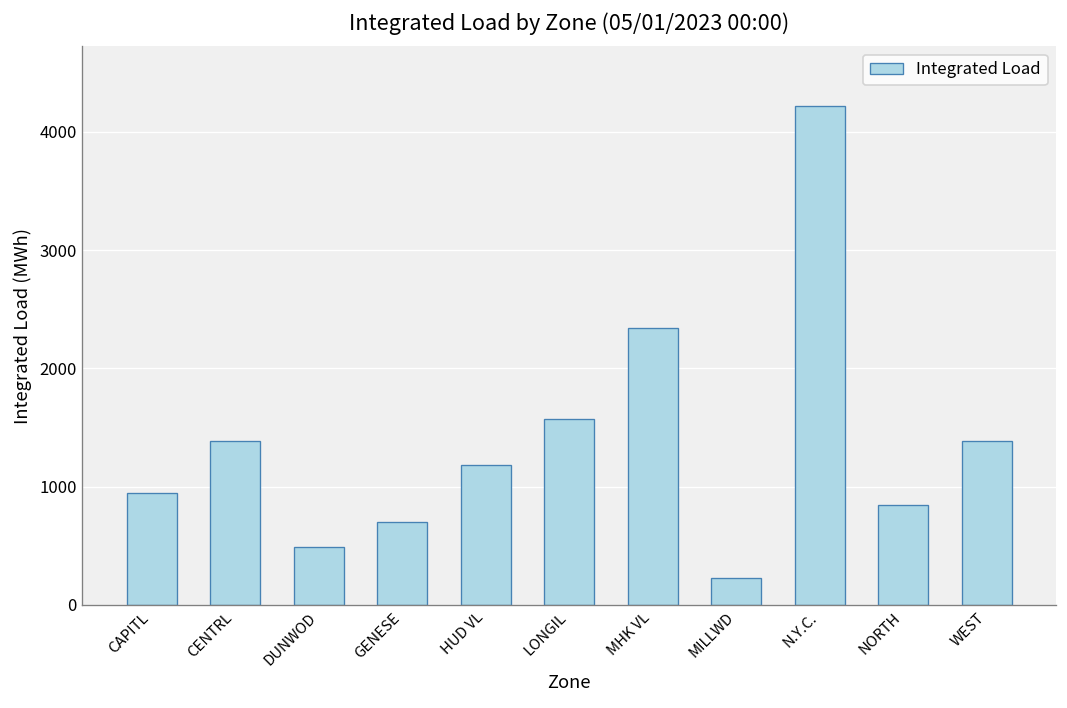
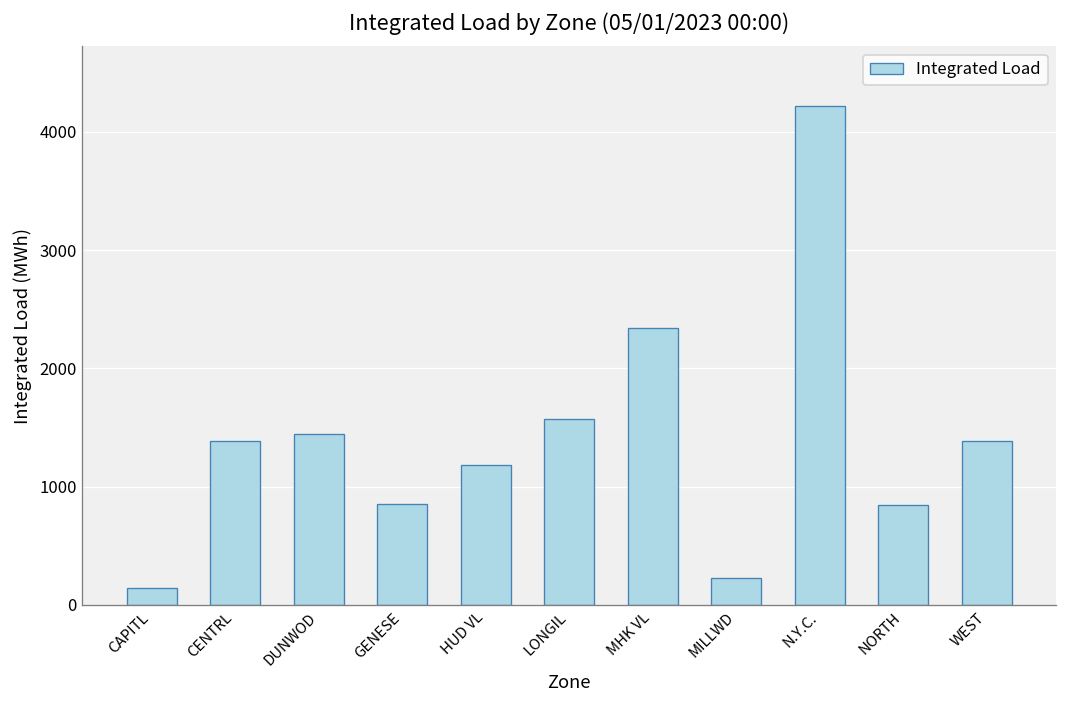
CAPITL: 1000 -> 100
DUNWOD: 500 -> 1400
GENESE: 700 -> 900
